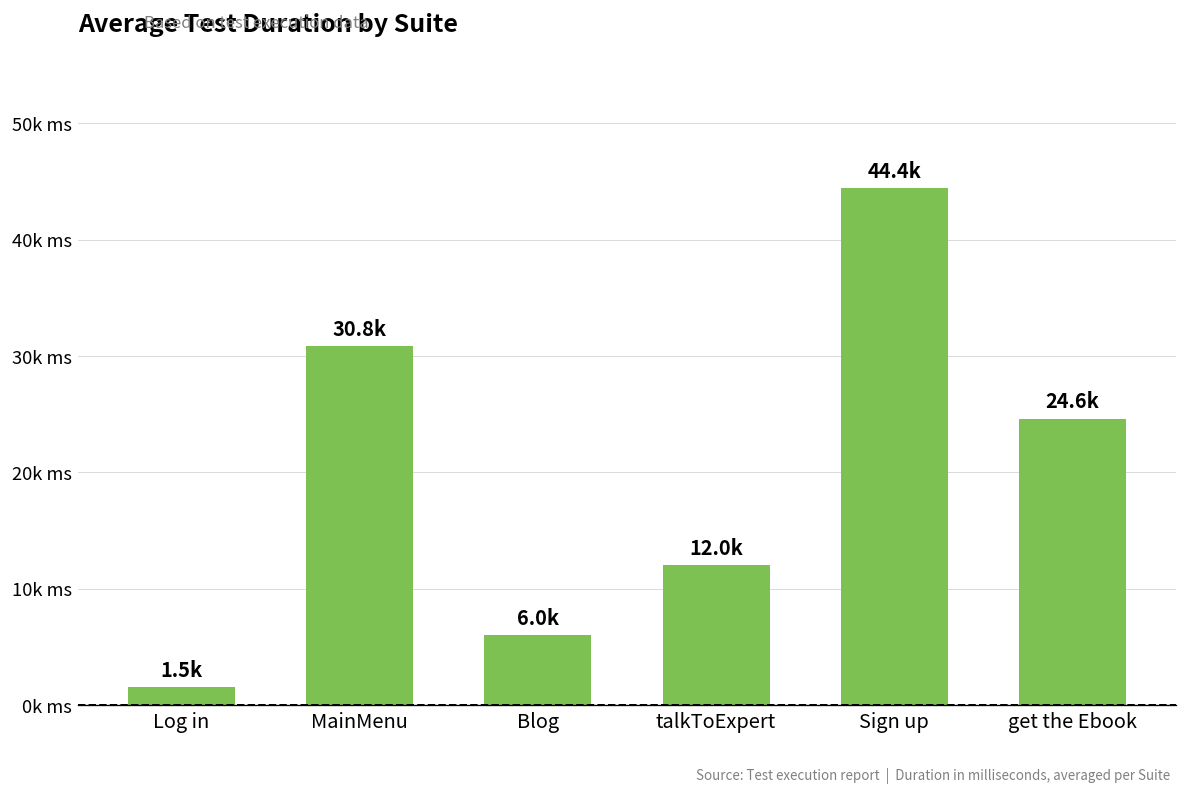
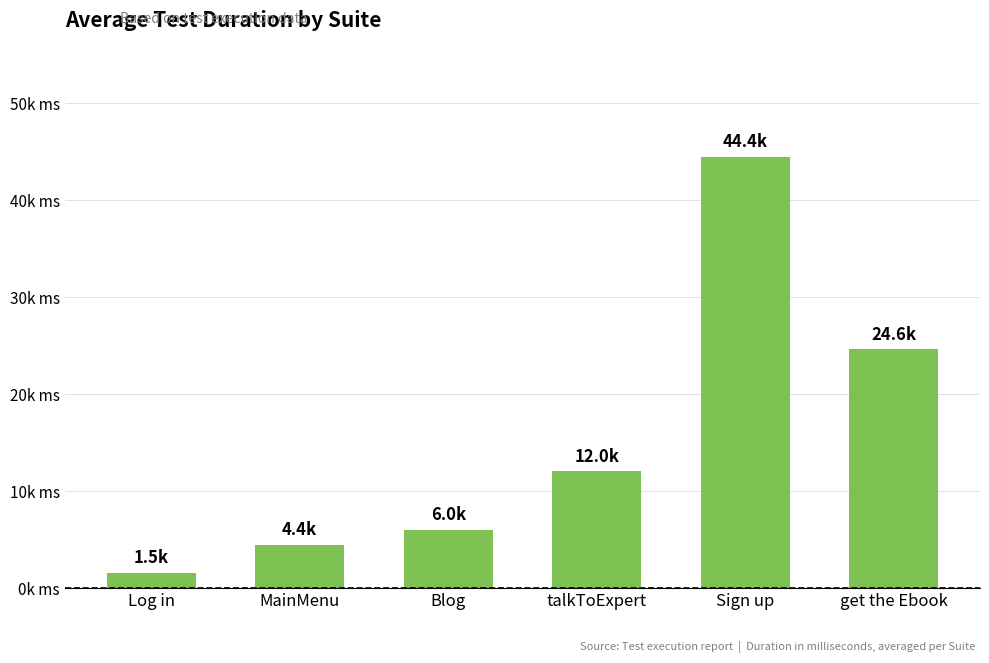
MainMenu: 30.8k -> 4.4k
